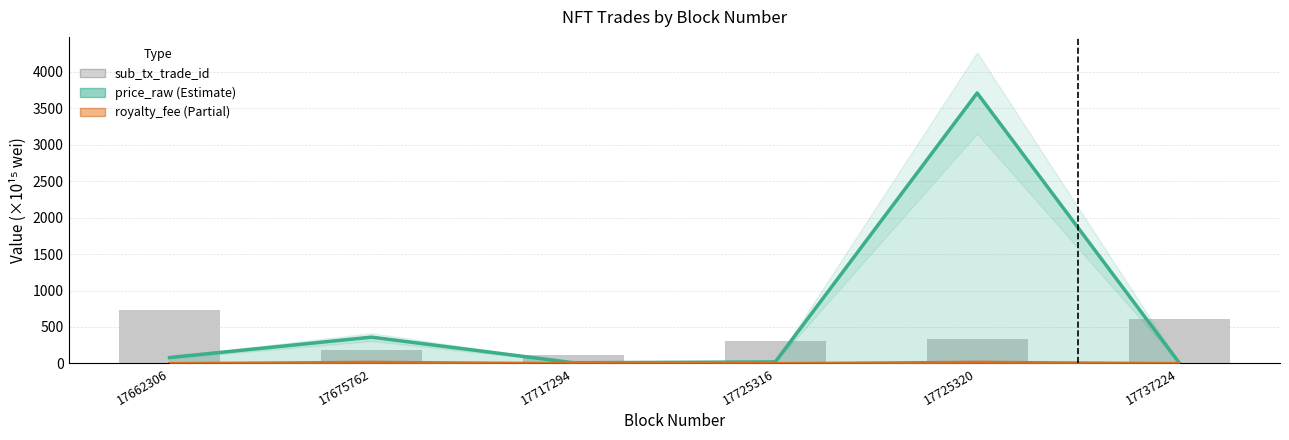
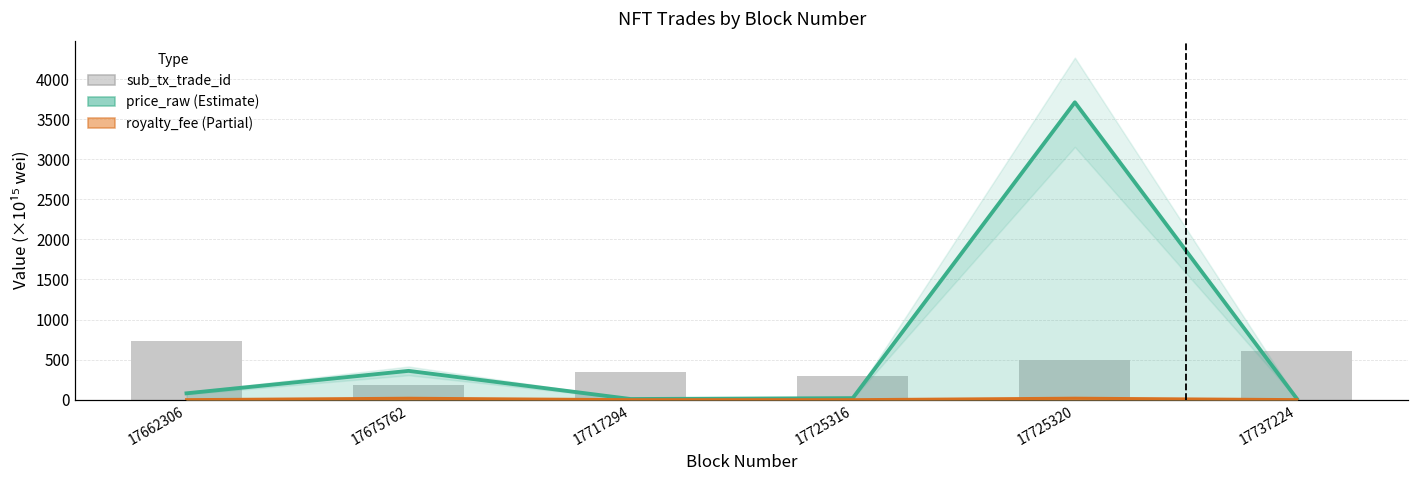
sub_tx_trade_id, 17717294: 100 -> 400
sub_tx_trade_id, 17725320: 300 -> 500
